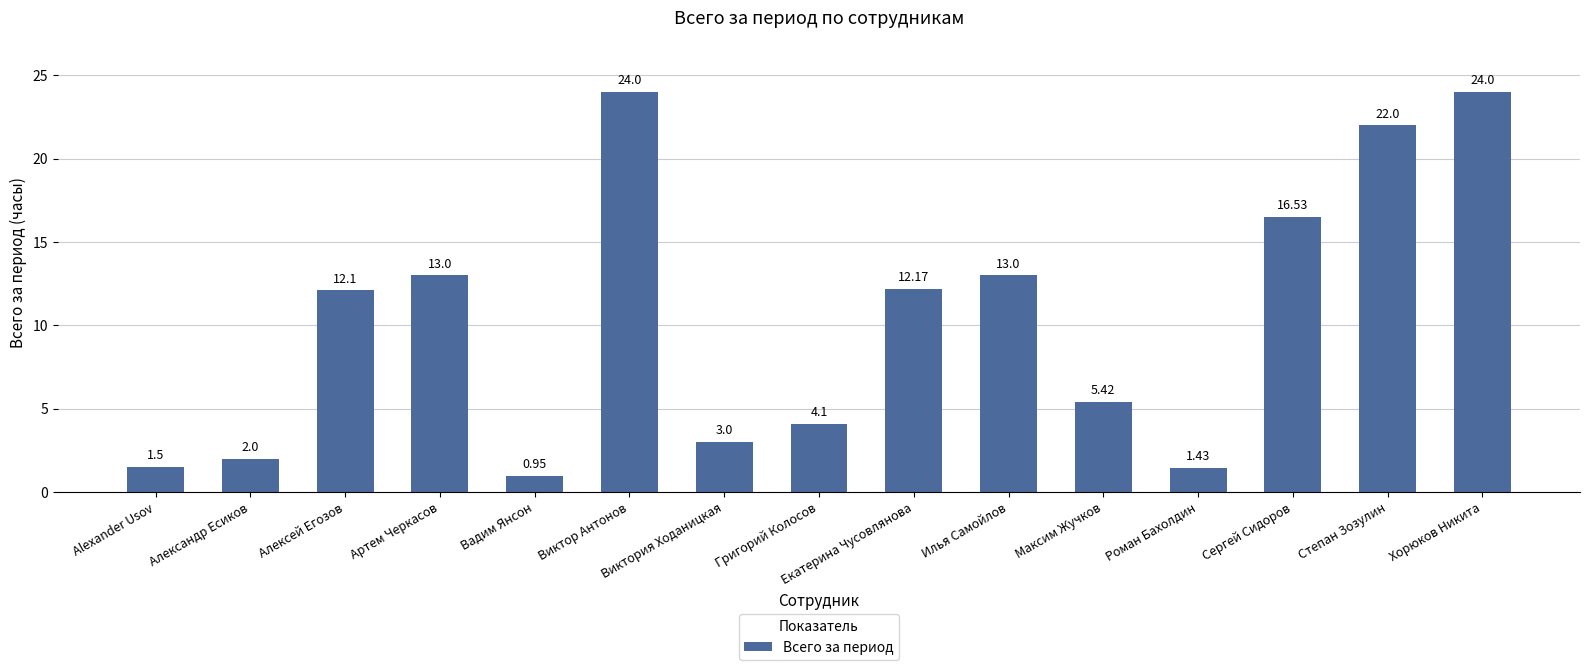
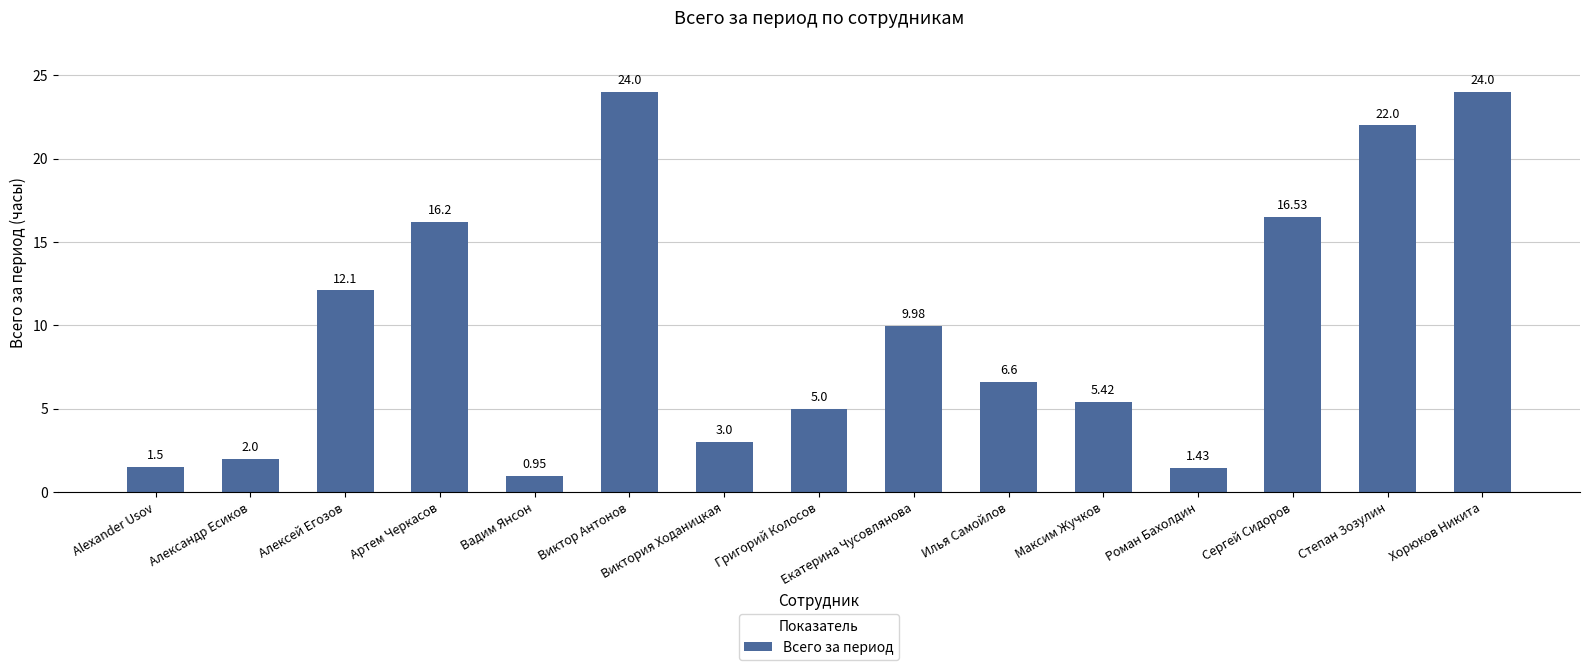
Артем Черкасов: 13.0 -> 16.2
Григорий Колосов: 4.1 -> 5.0
Екатерина Чусовлянова: 12.17 -> 9.98
Илья Самойлов: 13.0 -> 6.6
